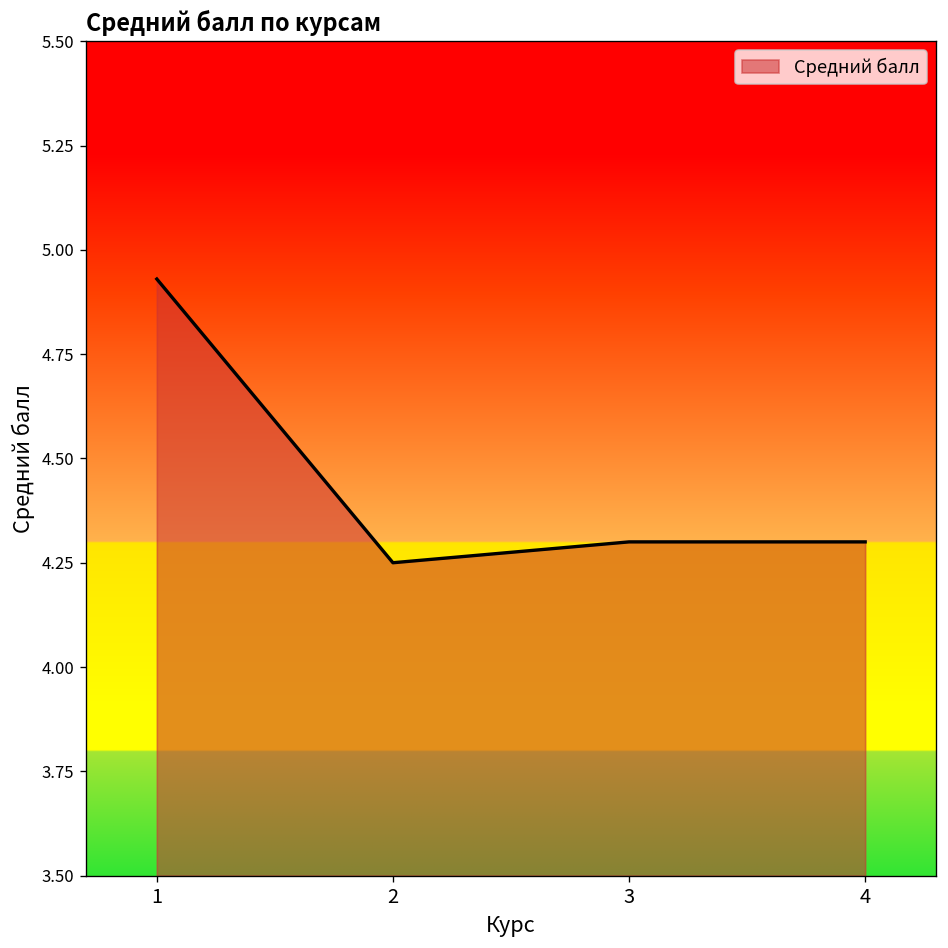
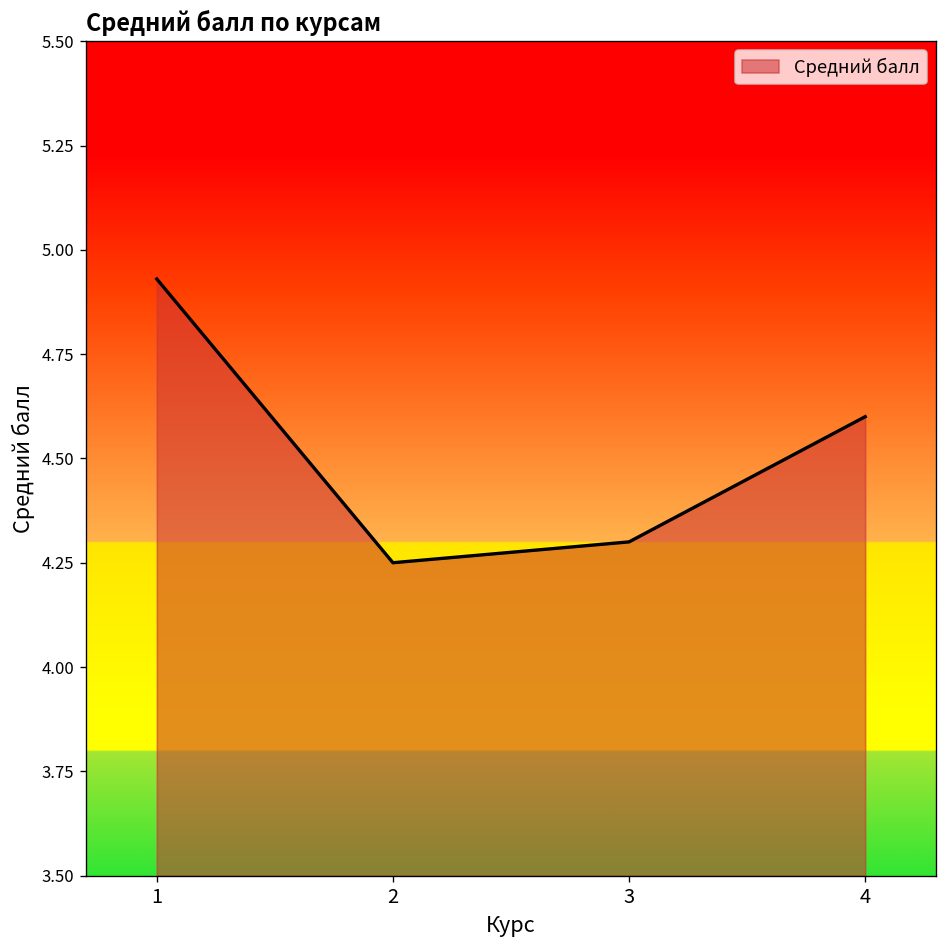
4: 4.3 -> 4.6
